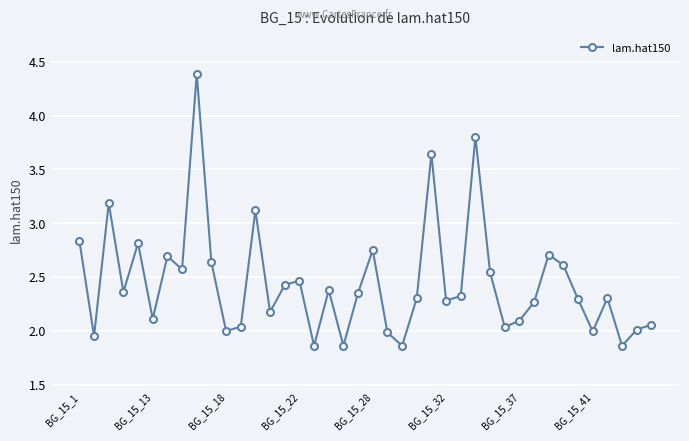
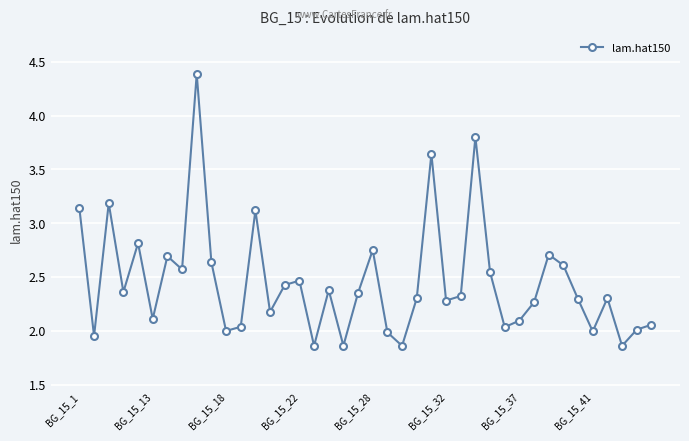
BG_15_1: 2.84 -> 3.14
